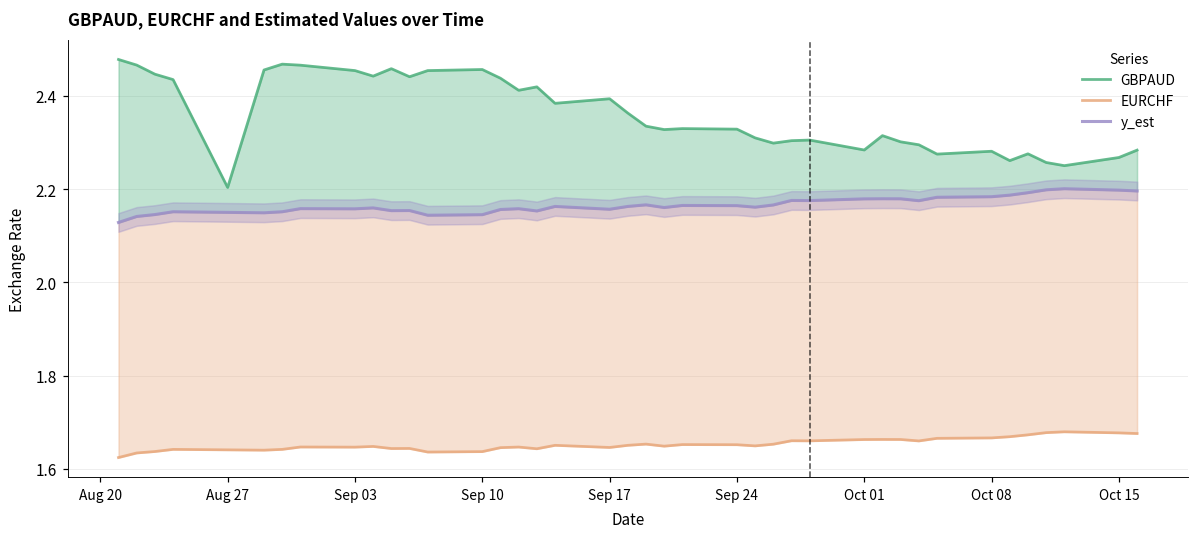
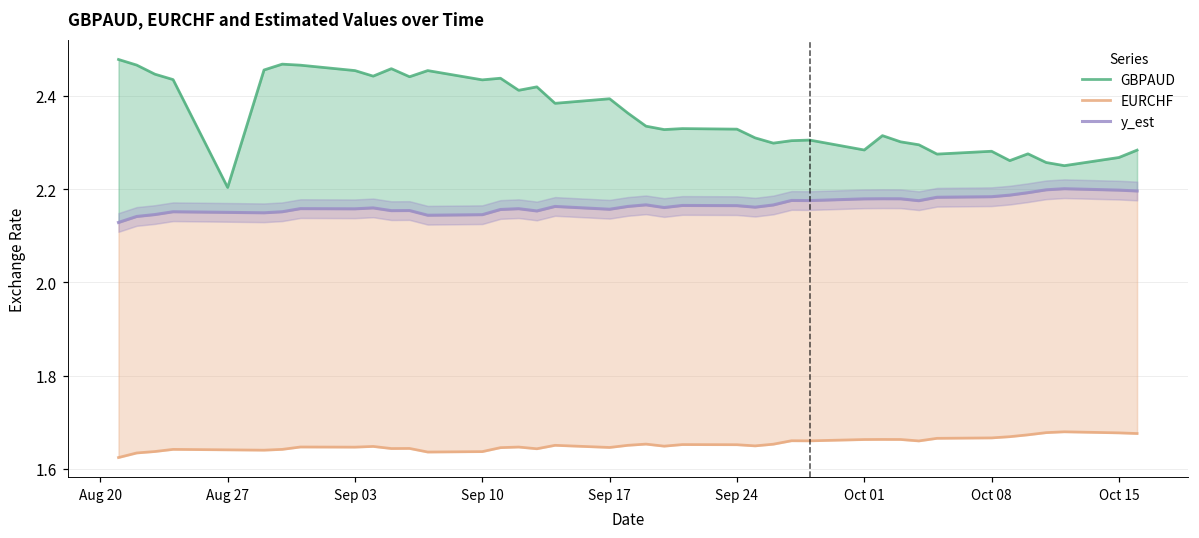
GBPAUD, Sep 10: 2.46 -> 2.43
